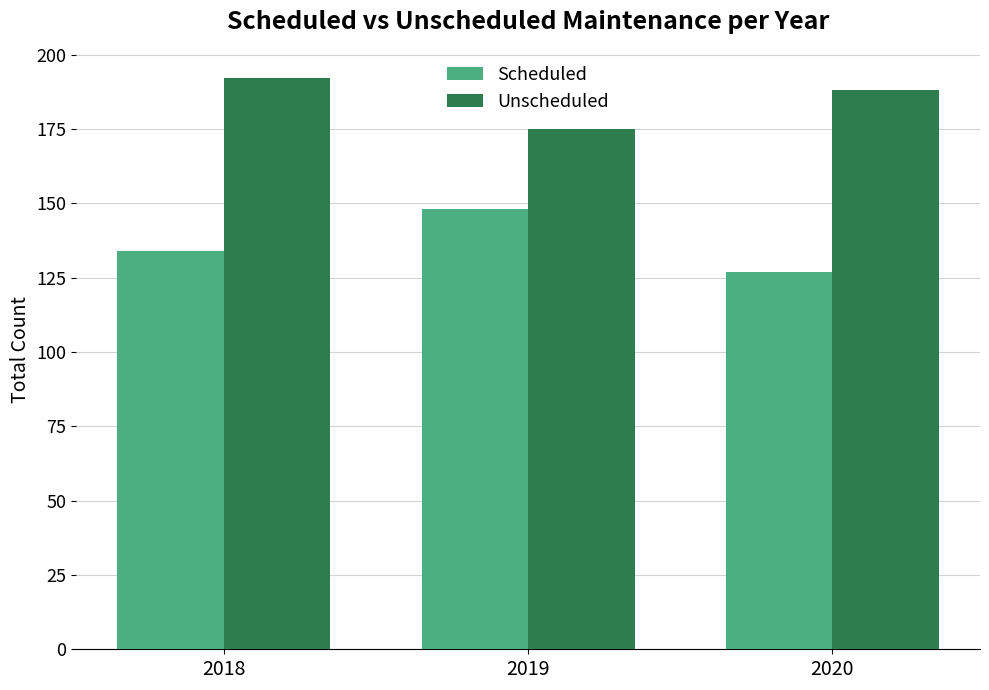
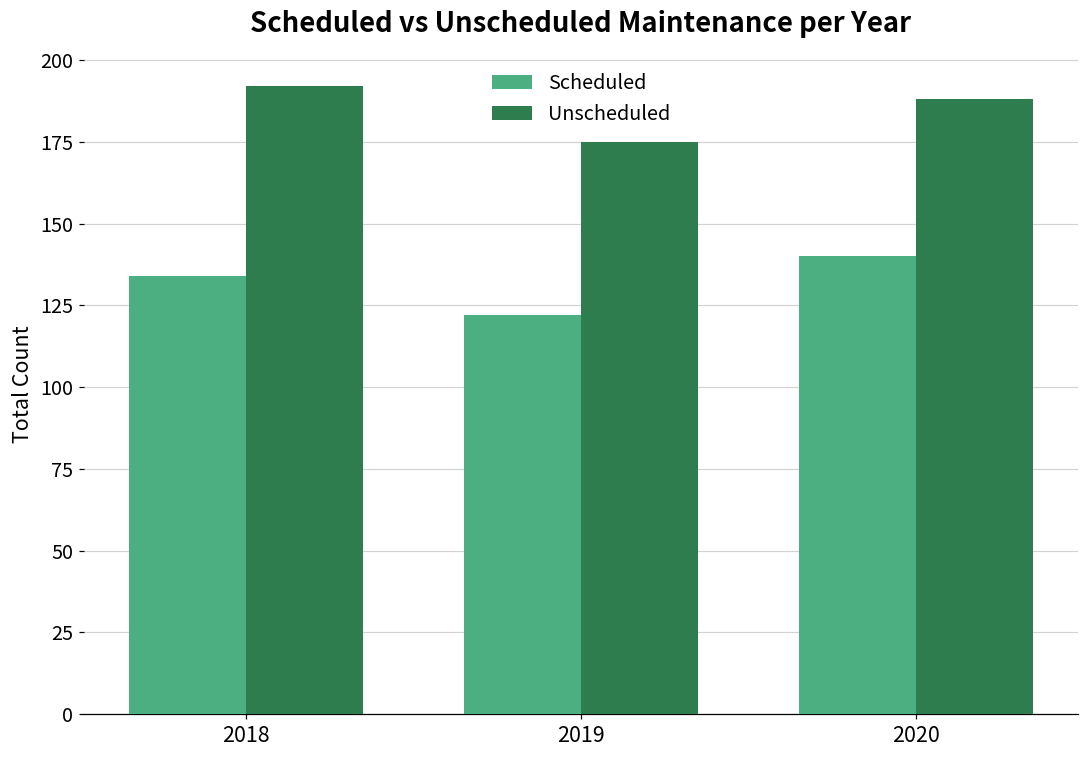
Scheduled, 2019: 148 -> 122
Scheduled, 2020: 127 -> 140
